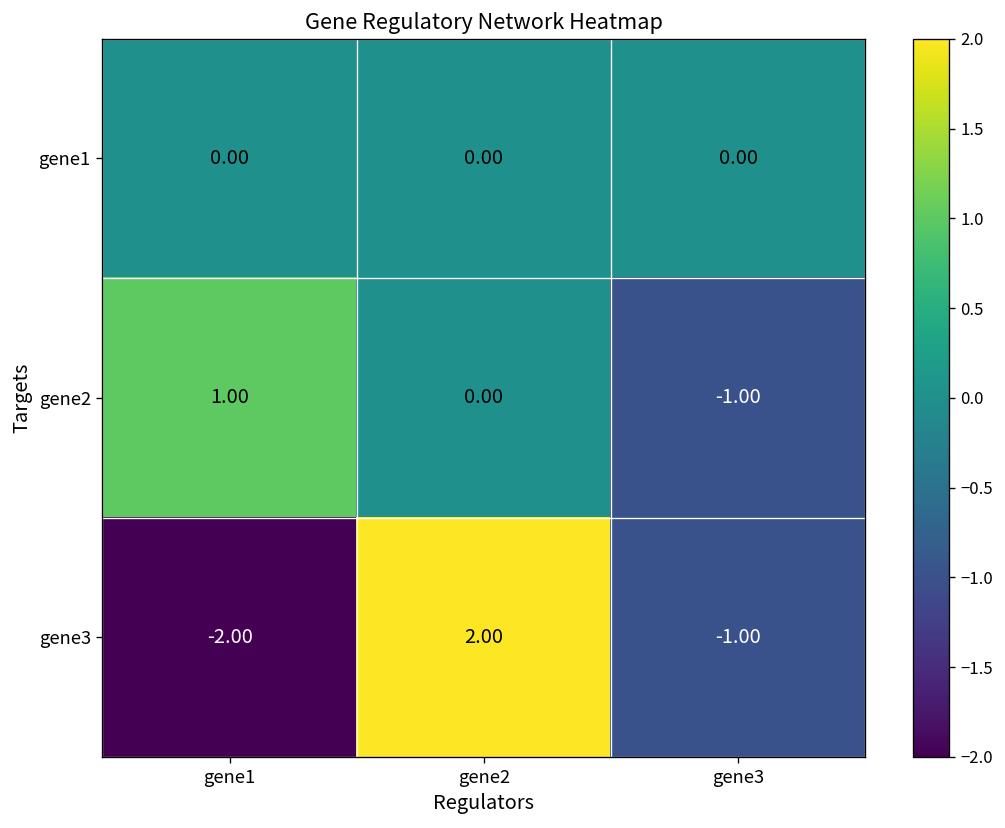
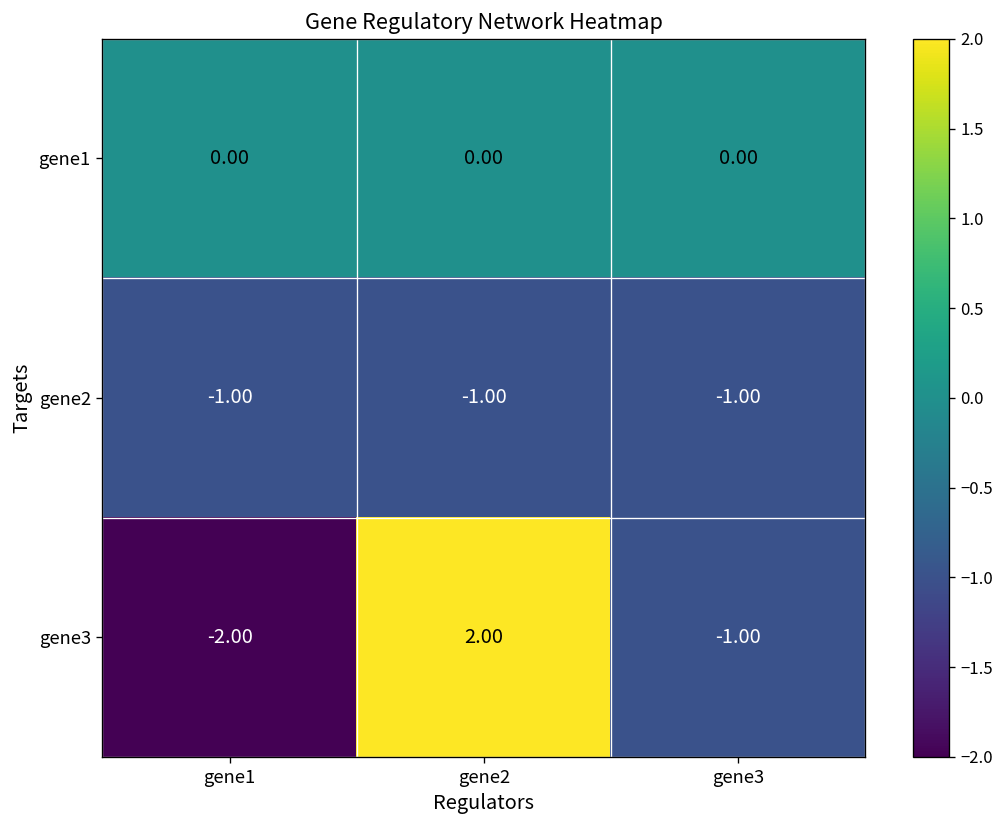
gene2, gene1: 1.00 -> -1.00
gene2, gene2: 0.00 -> -1.00
